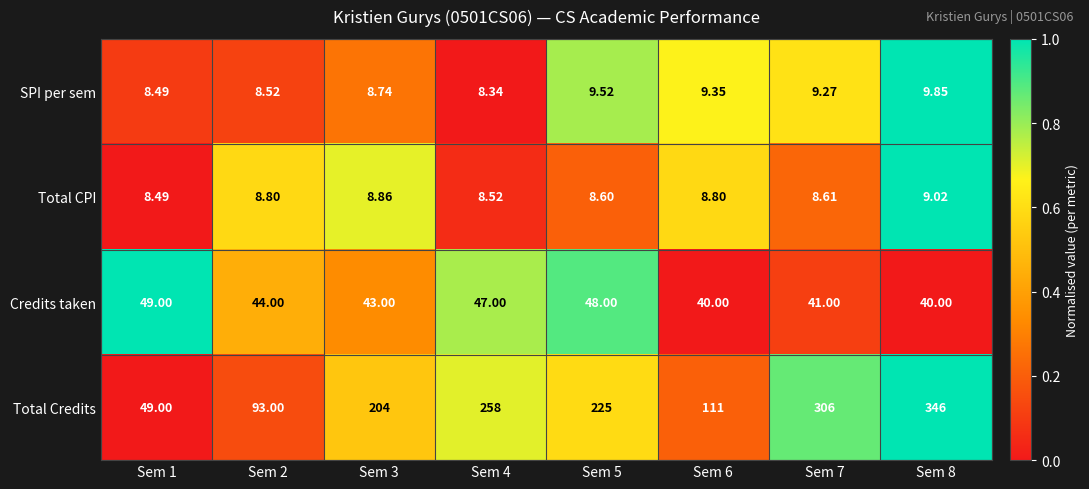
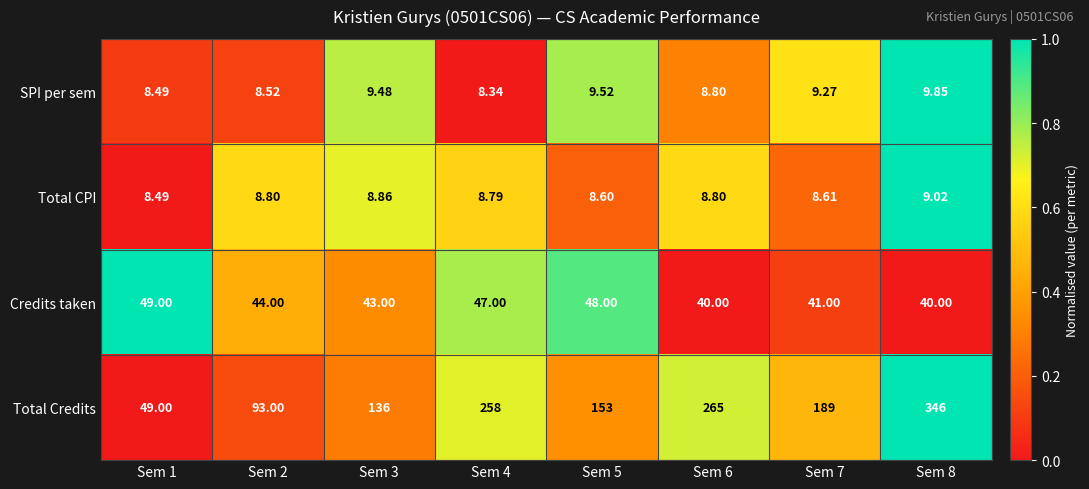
SPI per sem, Sem 3: 8.74 -> 9.48
SPI per sem, Sem 6: 9.35 -> 8.80
Total CPI, Sem 4: 8.52 -> 8.79
Total Credits, Sem 3: 204 -> 136
Total Credits, Sem 5: 225 -> 153
Total Credits, Sem 6: 111 -> 265
Total Credits, Sem 7: 306 -> 189
